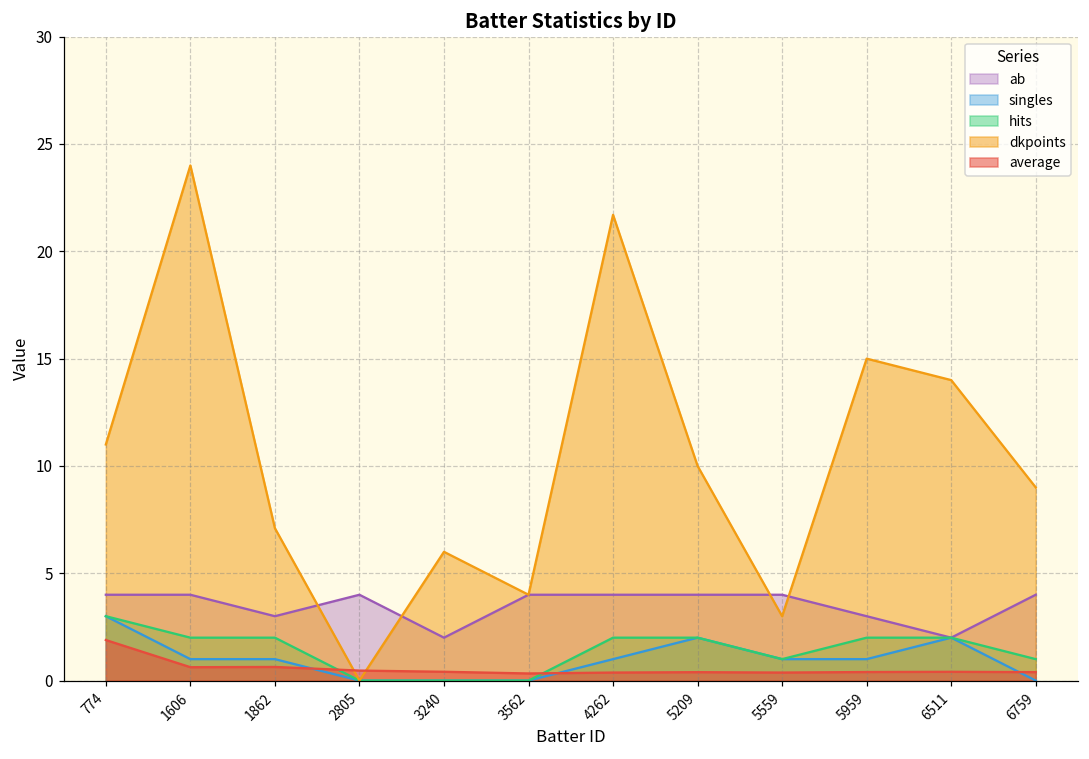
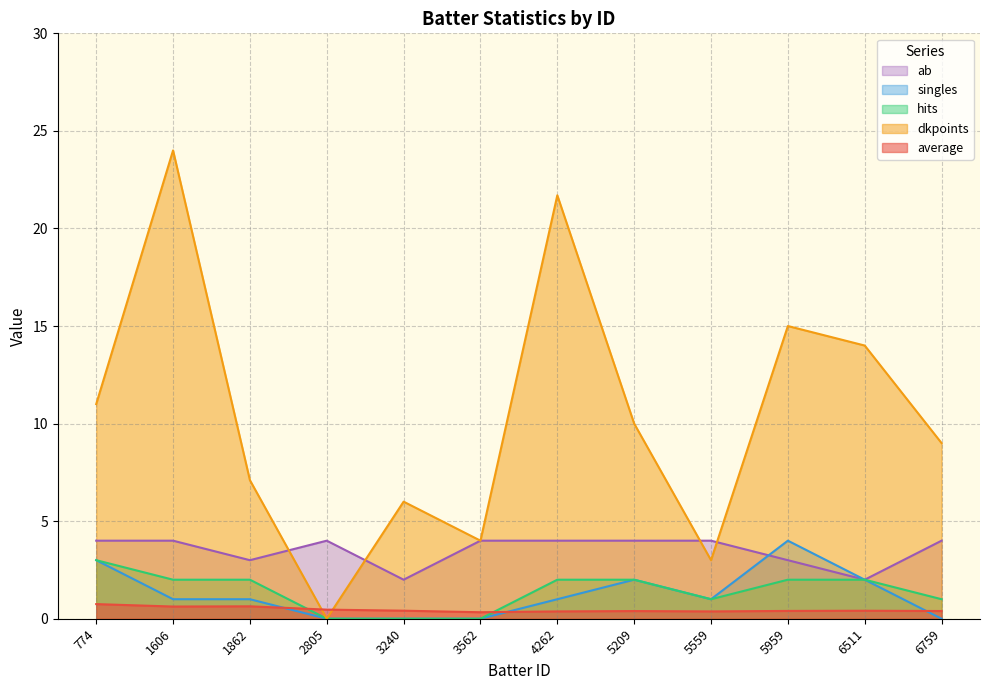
average, 774: 1.9 -> 0.8
singles, 5959: 1 -> 4
